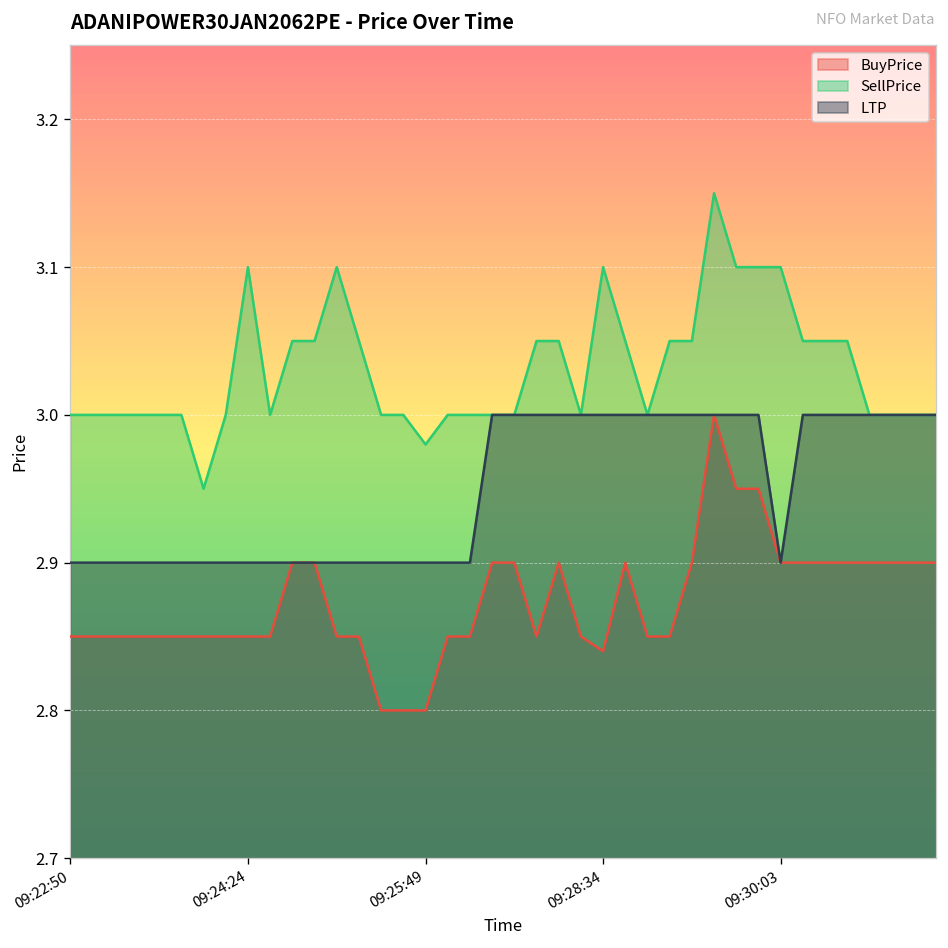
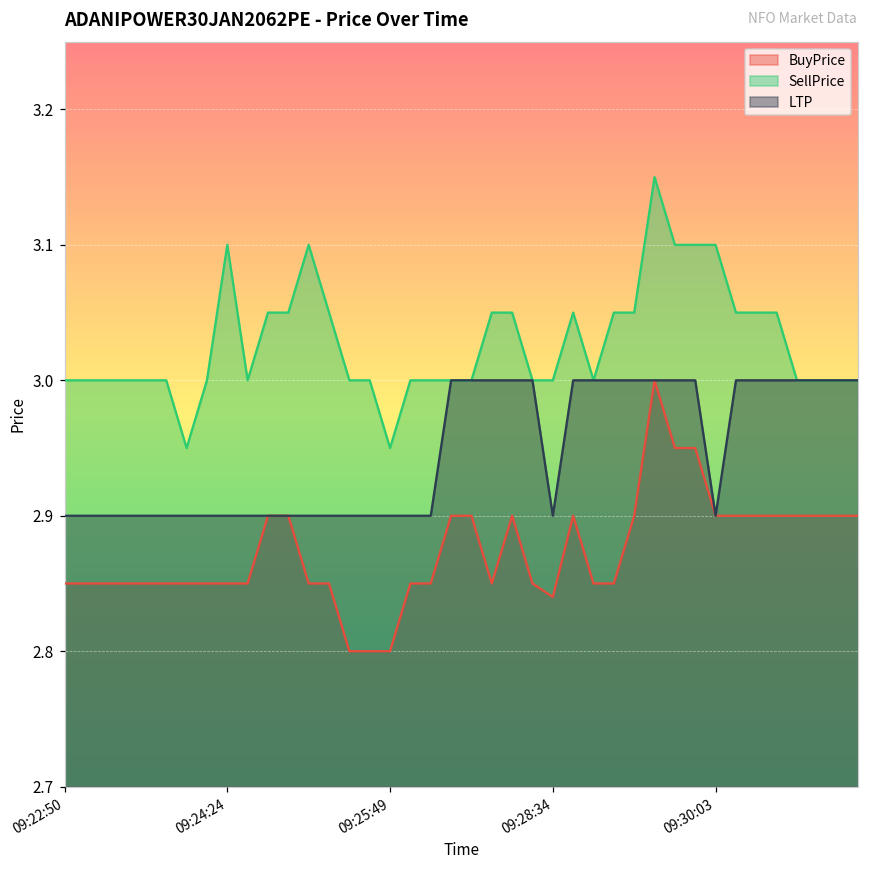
SellPrice, 09:25:49: 2.98 -> 2.95
SellPrice, 09:28:34: 3.1 -> 3.0
LTP, 09:28:34: 3.0 -> 2.9
